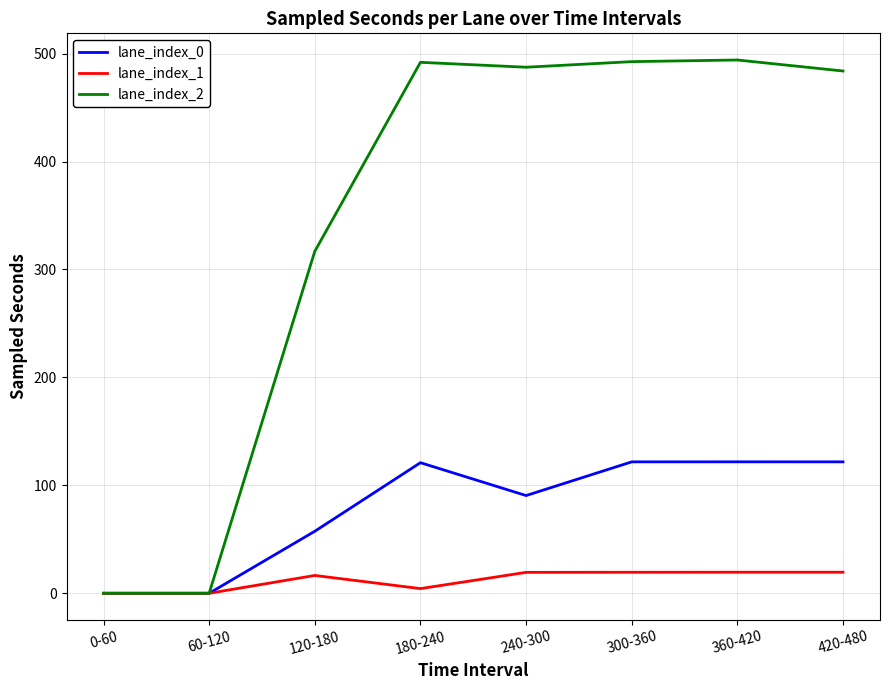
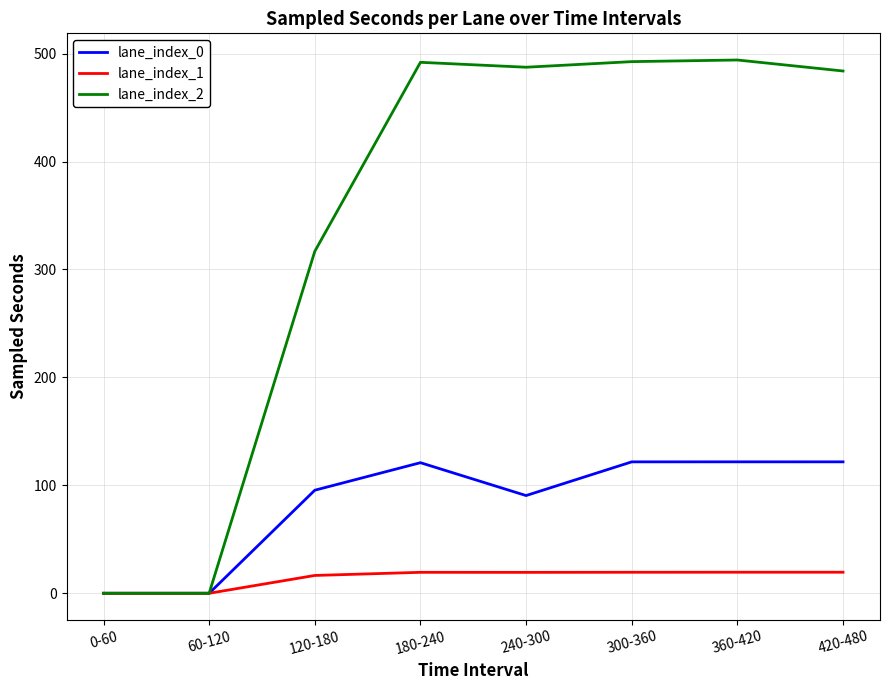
lane_index_0, 120-180: 57 -> 95
lane_index_1, 180-240: 4 -> 19
